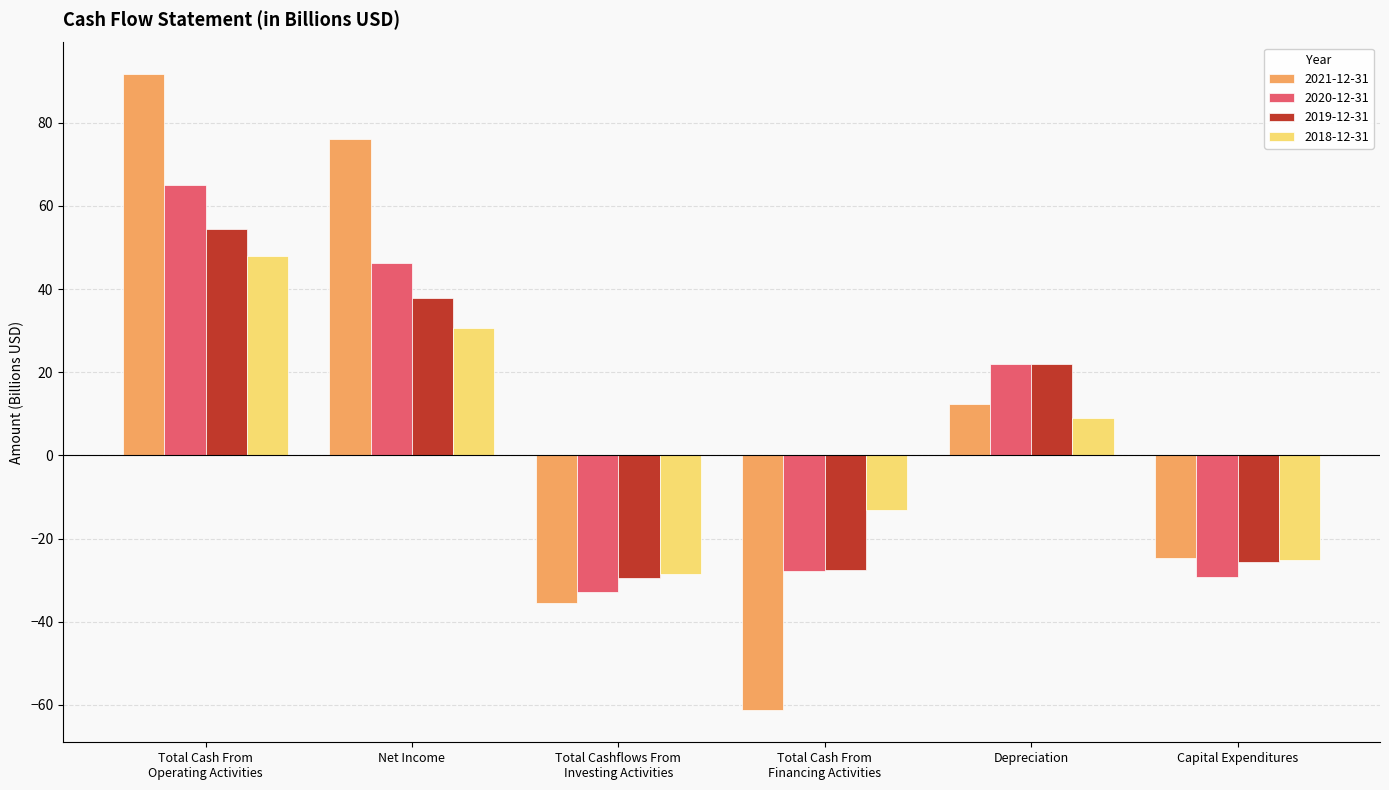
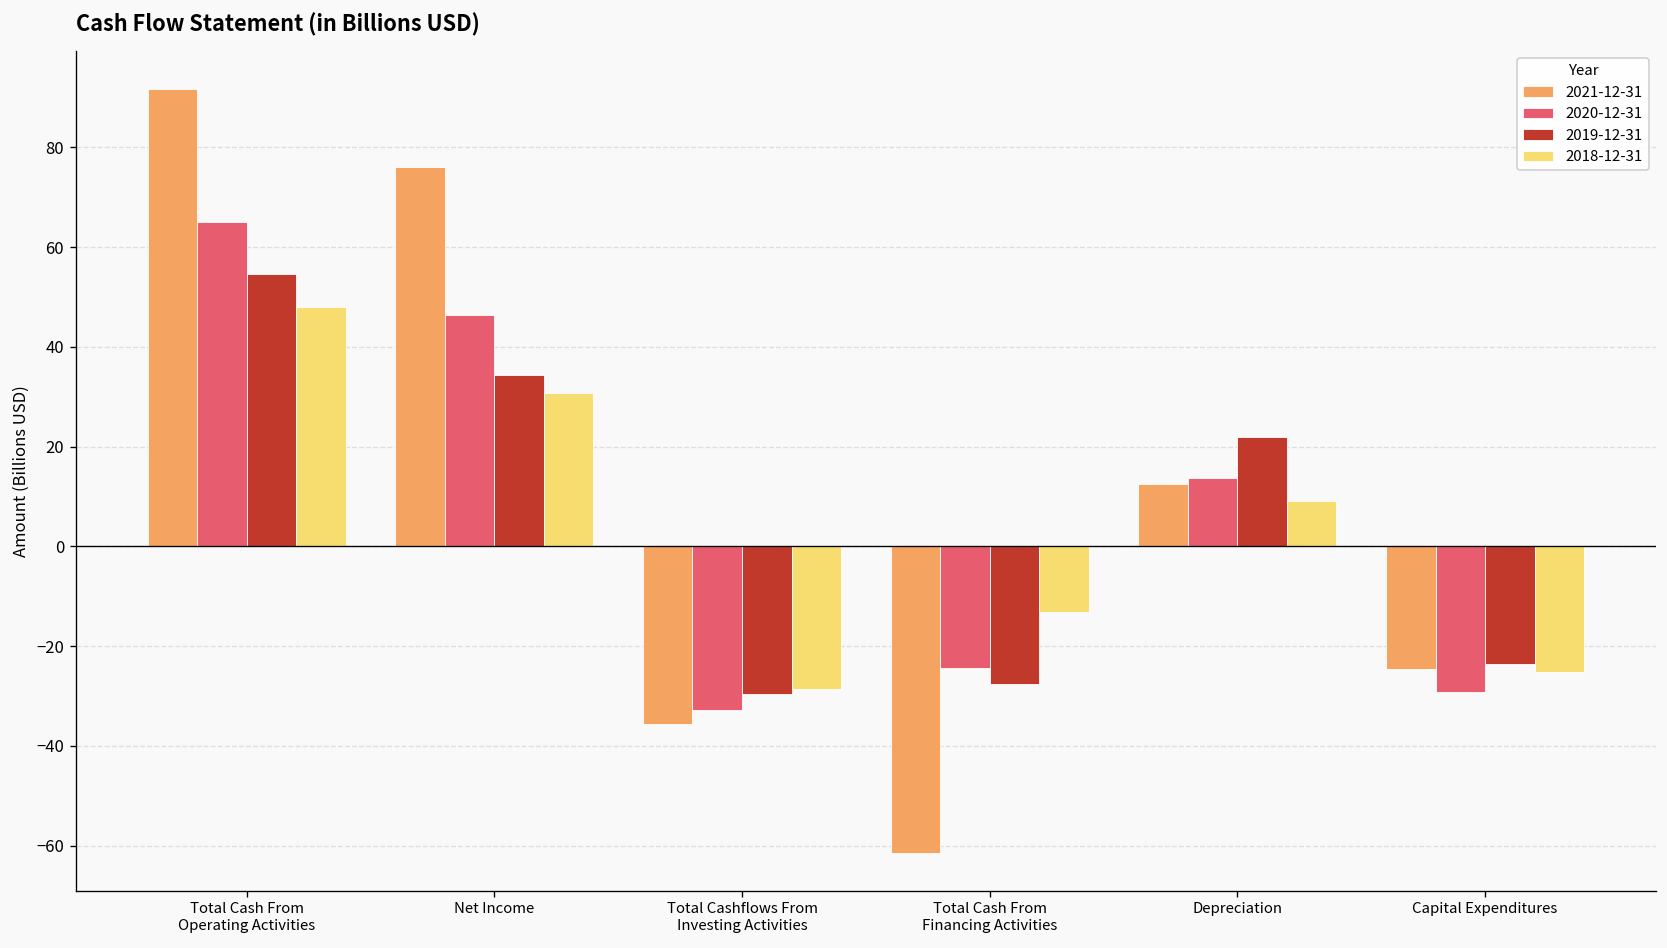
2019-12-31, Net Income: 38 -> 34
2020-12-31, Total Cash From Financing Activities: -28 -> -24
2020-12-31, Depreciation: 22 -> 14
2019-12-31, Capital Expenditures: -26 -> -24
